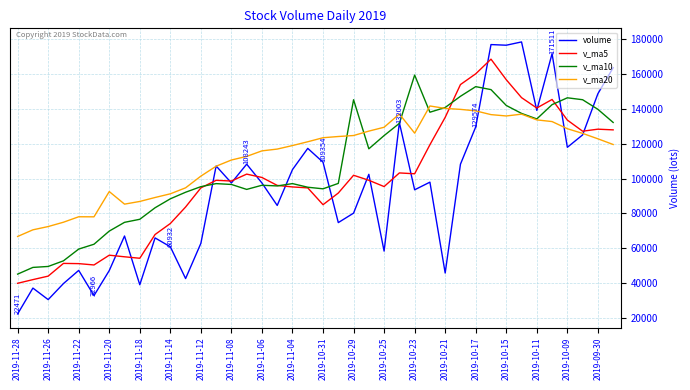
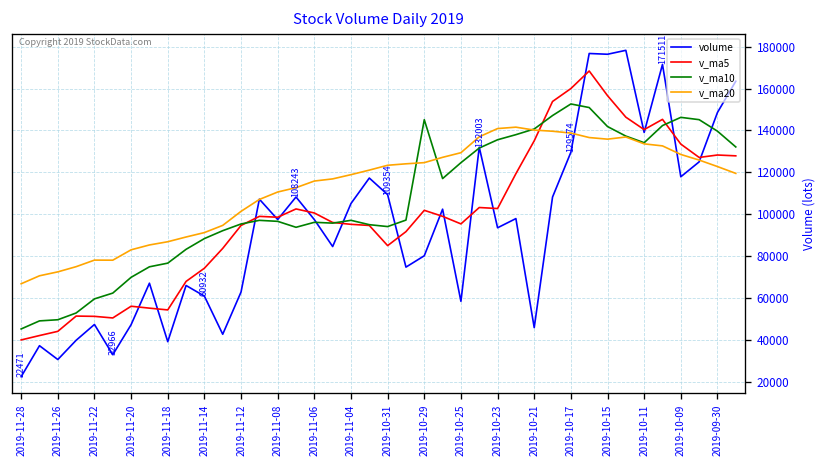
v_ma20, 2019-11-20: 93000 -> 83000
v_ma10, 2019-10-23: 159000 -> 136000
v_ma20, 2019-10-23: 126000 -> 141000
